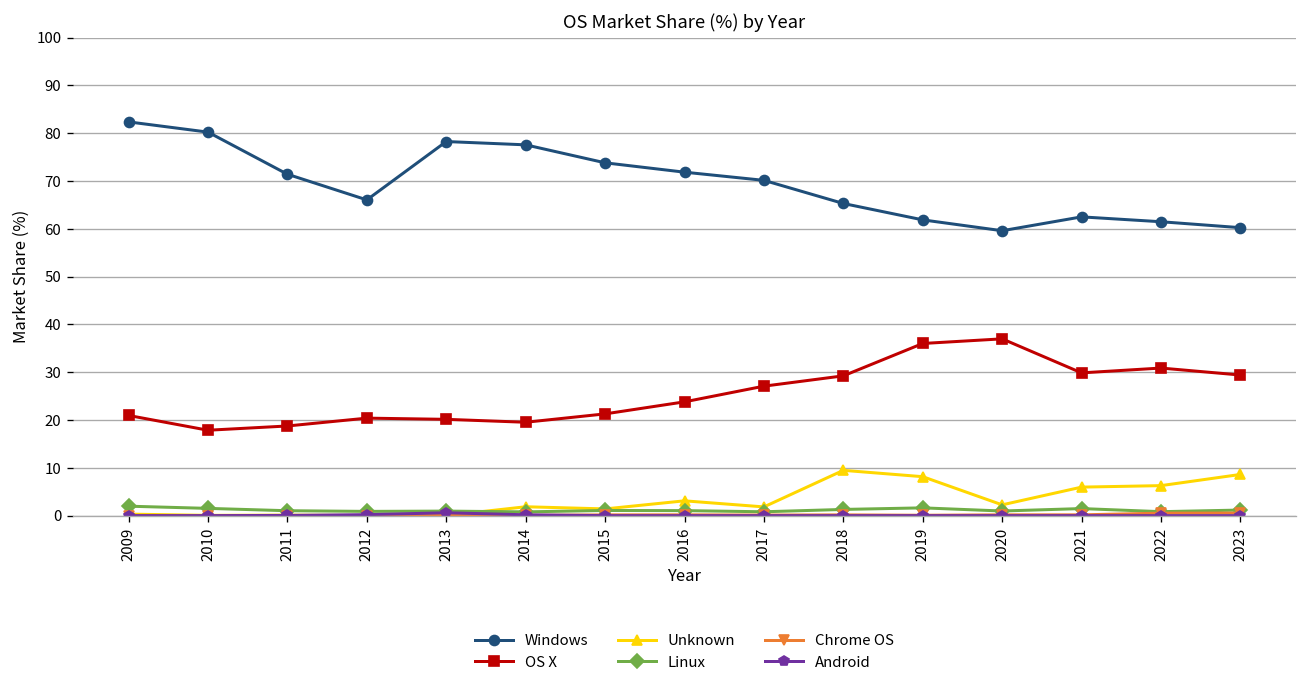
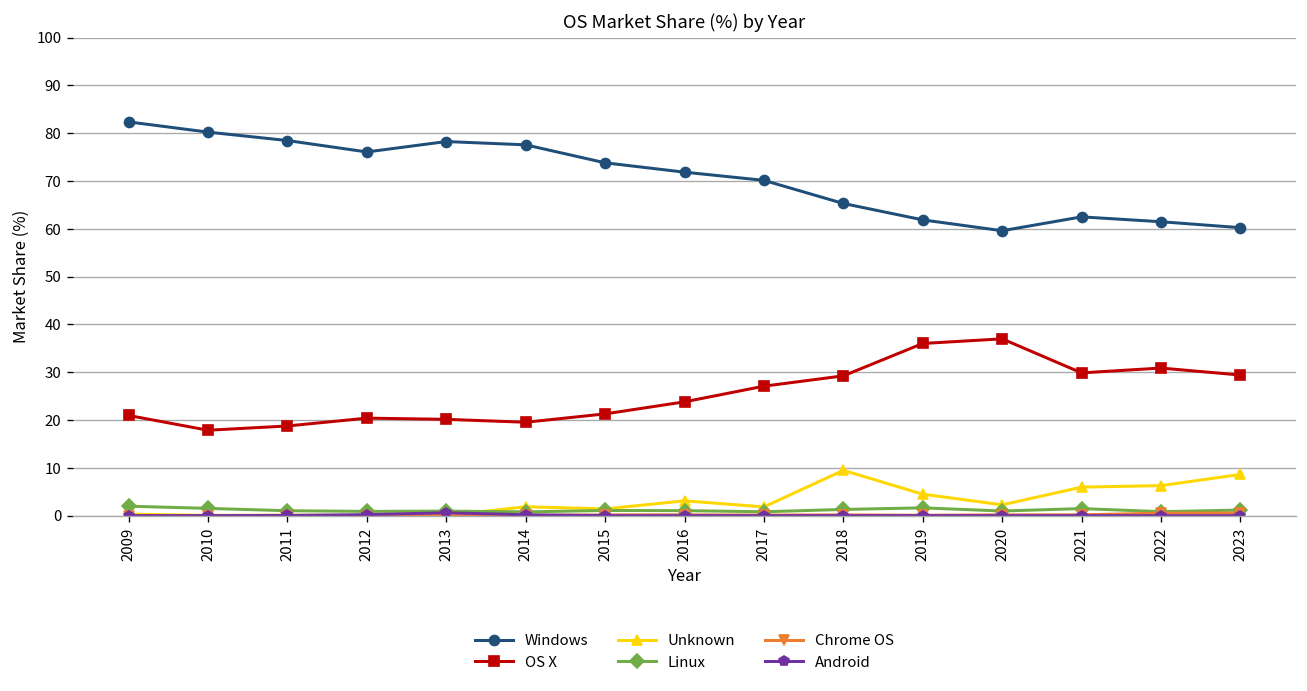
Windows, 2011: 71 -> 78
Windows, 2012: 66 -> 76
Unknown, 2019: 8 -> 4
